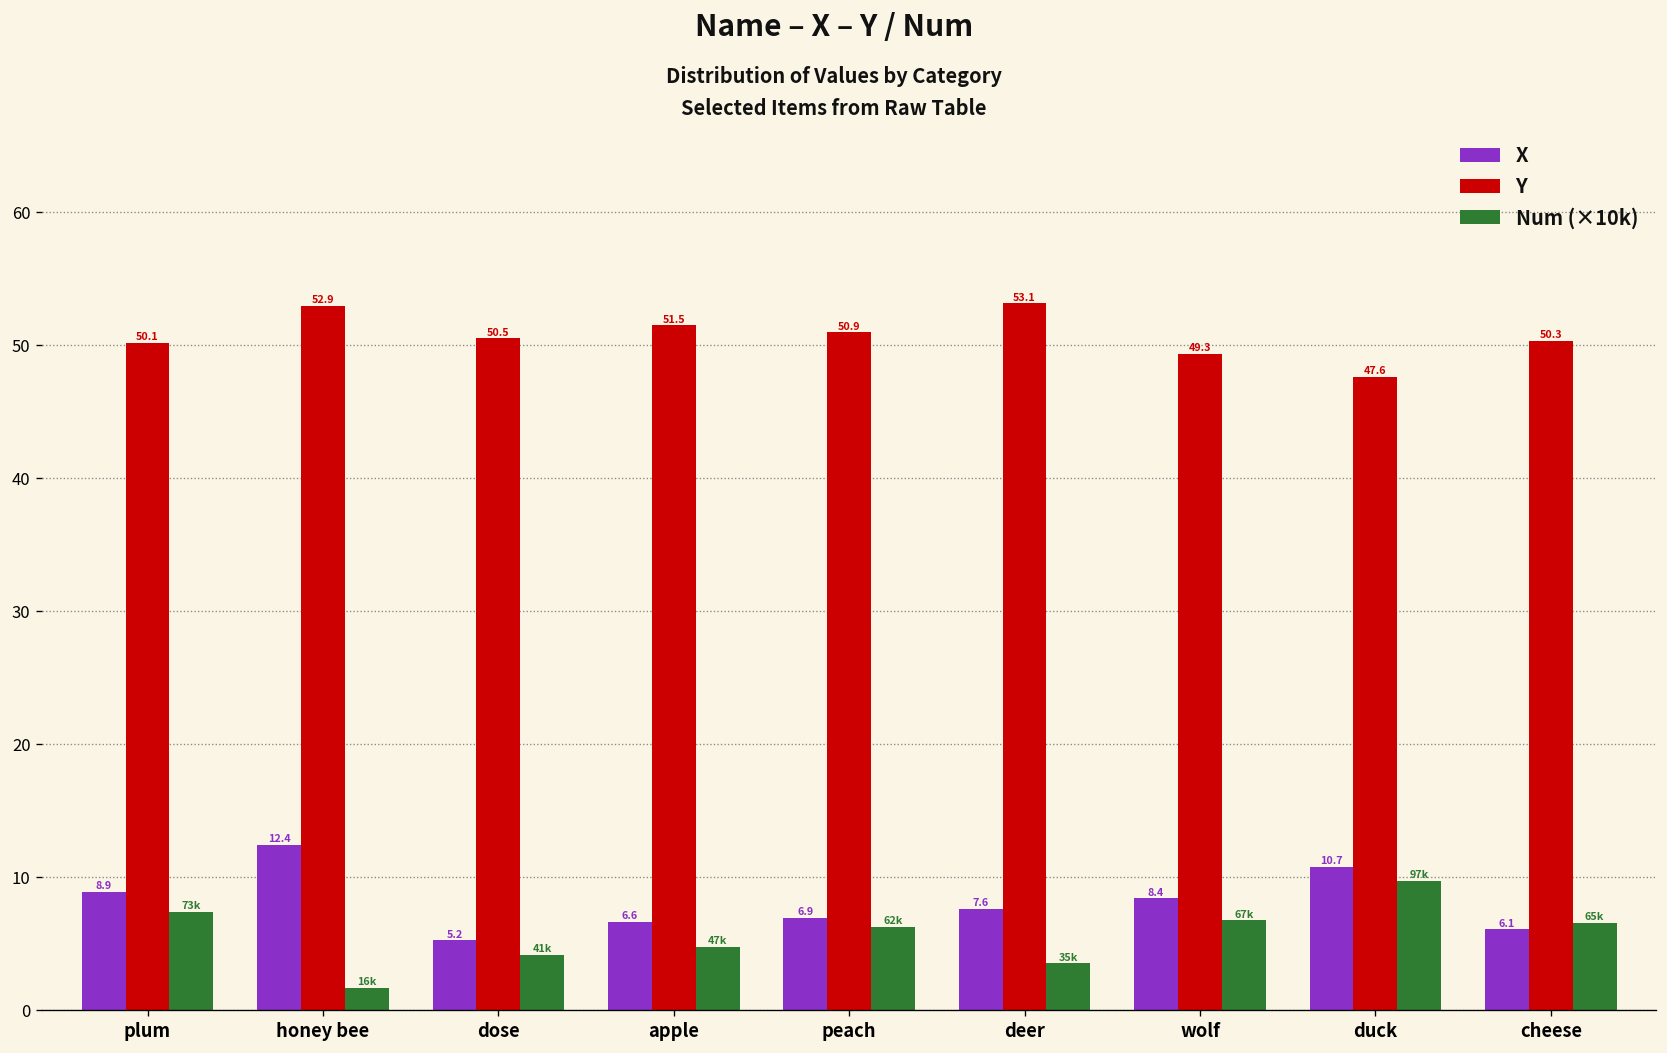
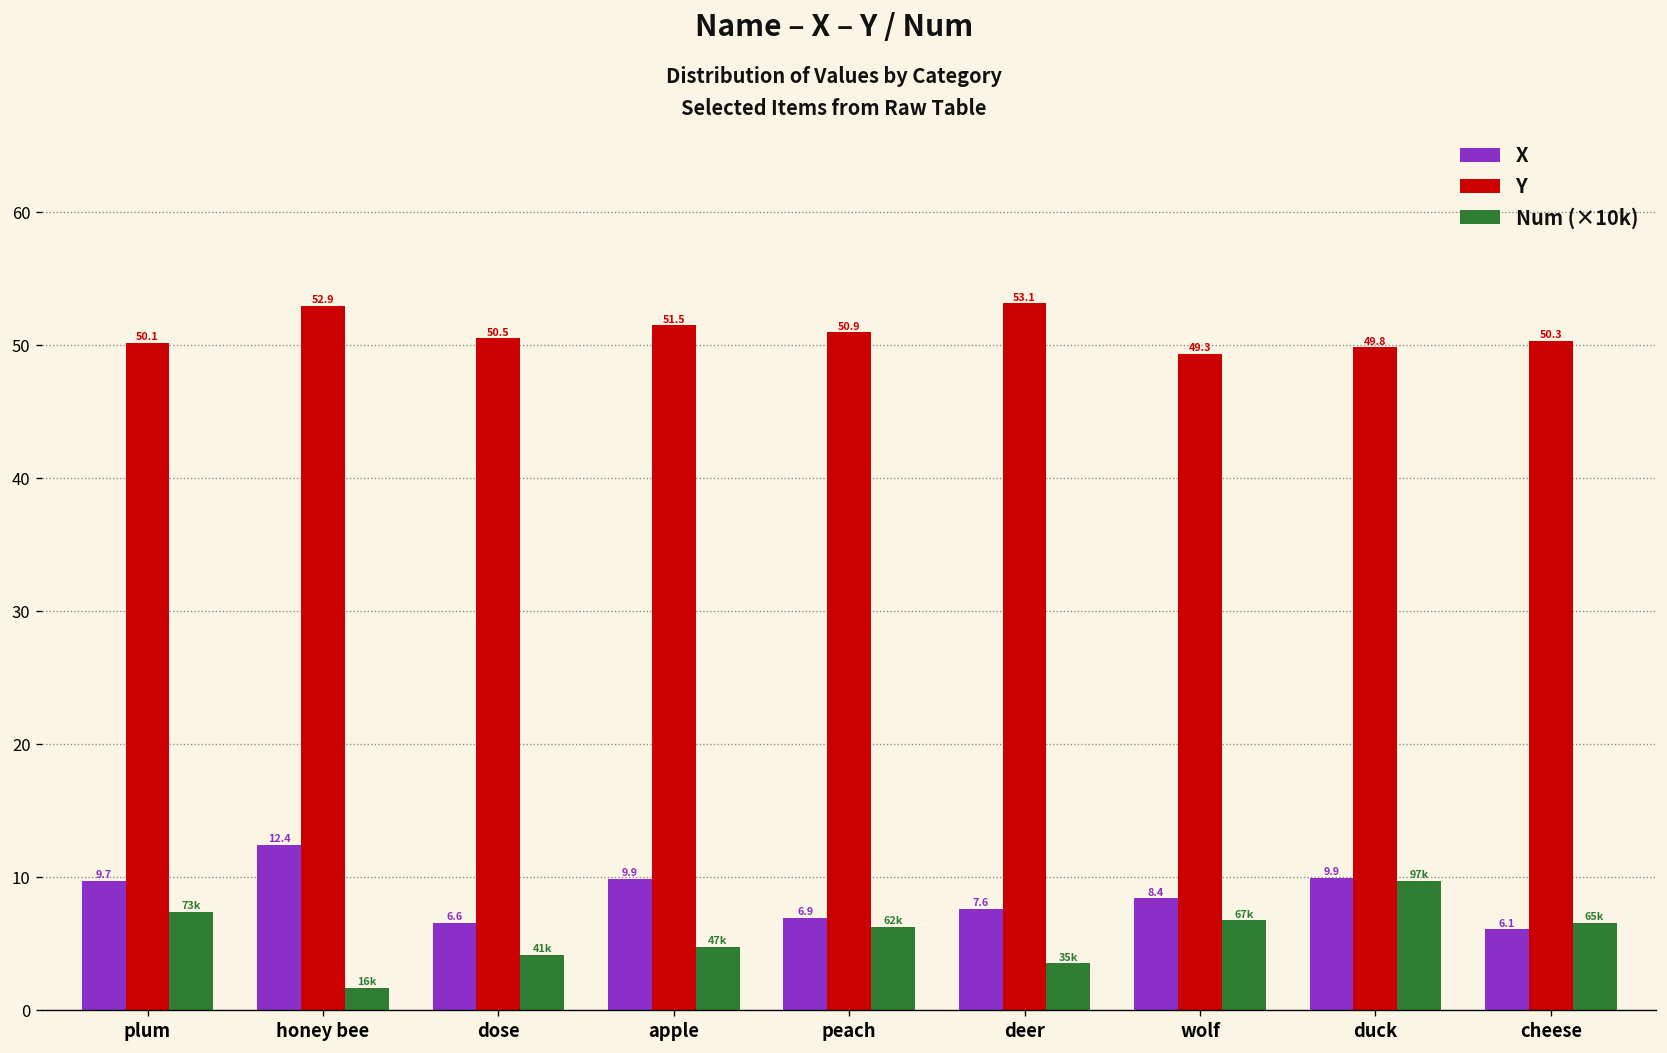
X, plum: 8.9 -> 9.7
X, dose: 5.2 -> 6.6
X, apple: 6.6 -> 9.9
X, duck: 10.7 -> 9.9
Y, duck: 47.6 -> 49.8
